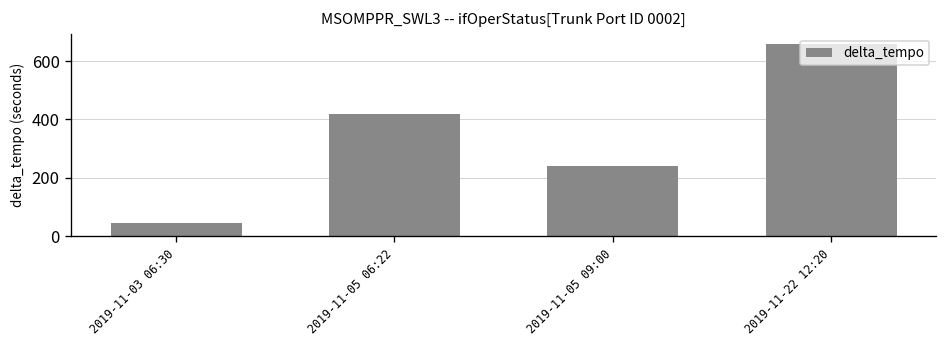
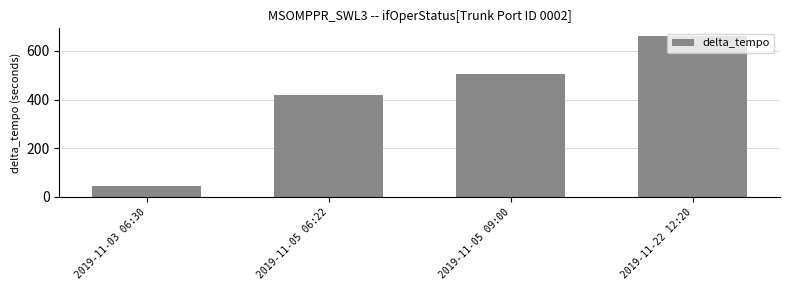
2019-11-05 09:00: 240 -> 510
